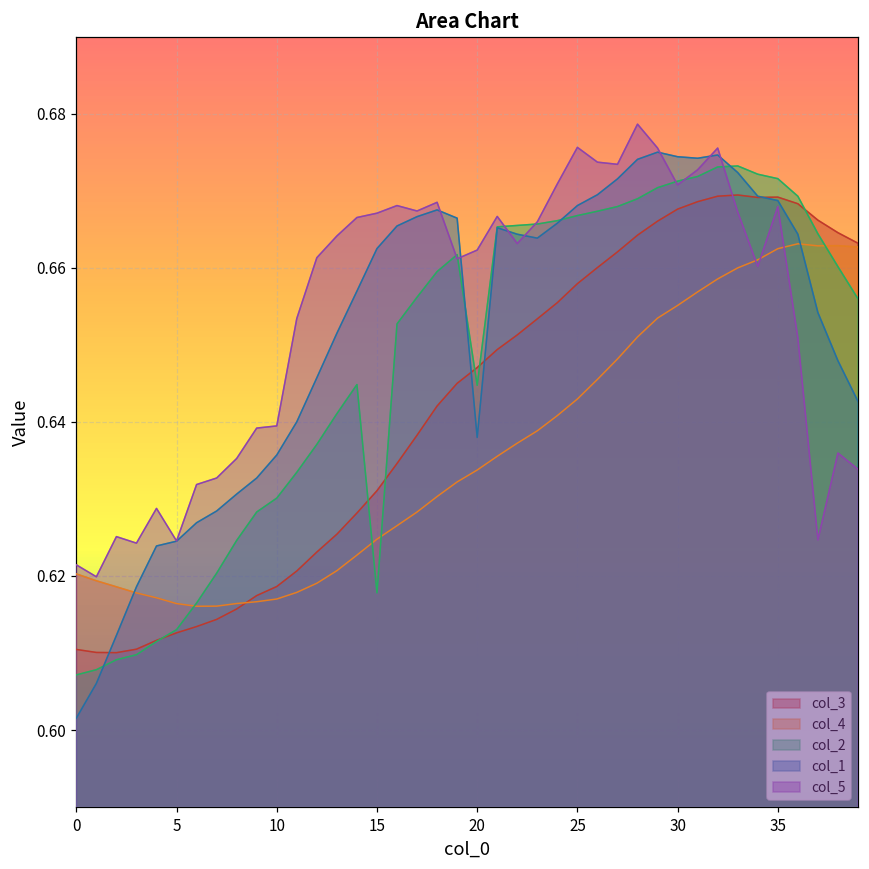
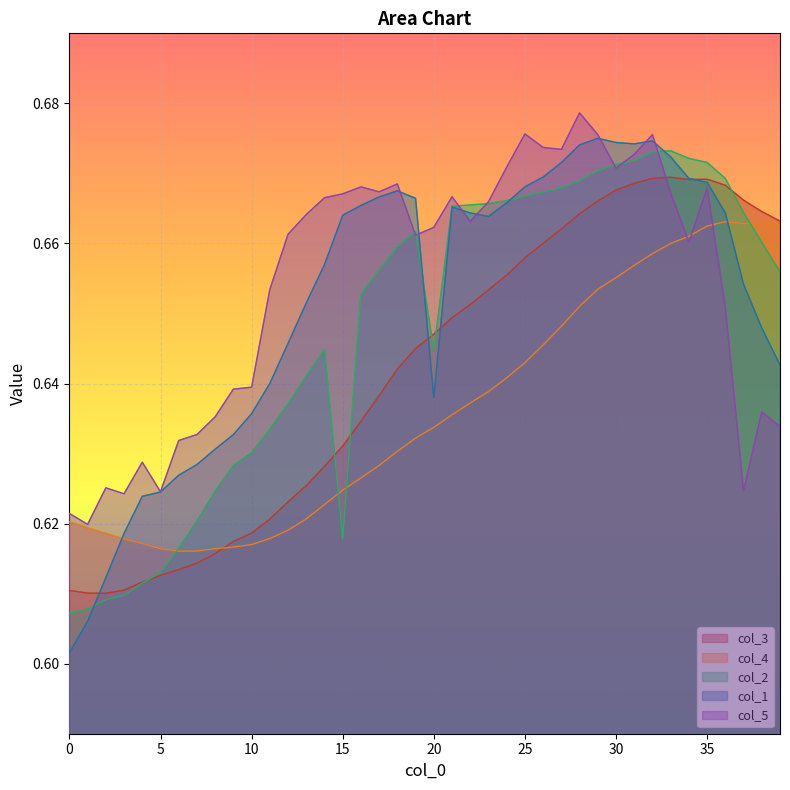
col_1, 15: 0.662 -> 0.664
